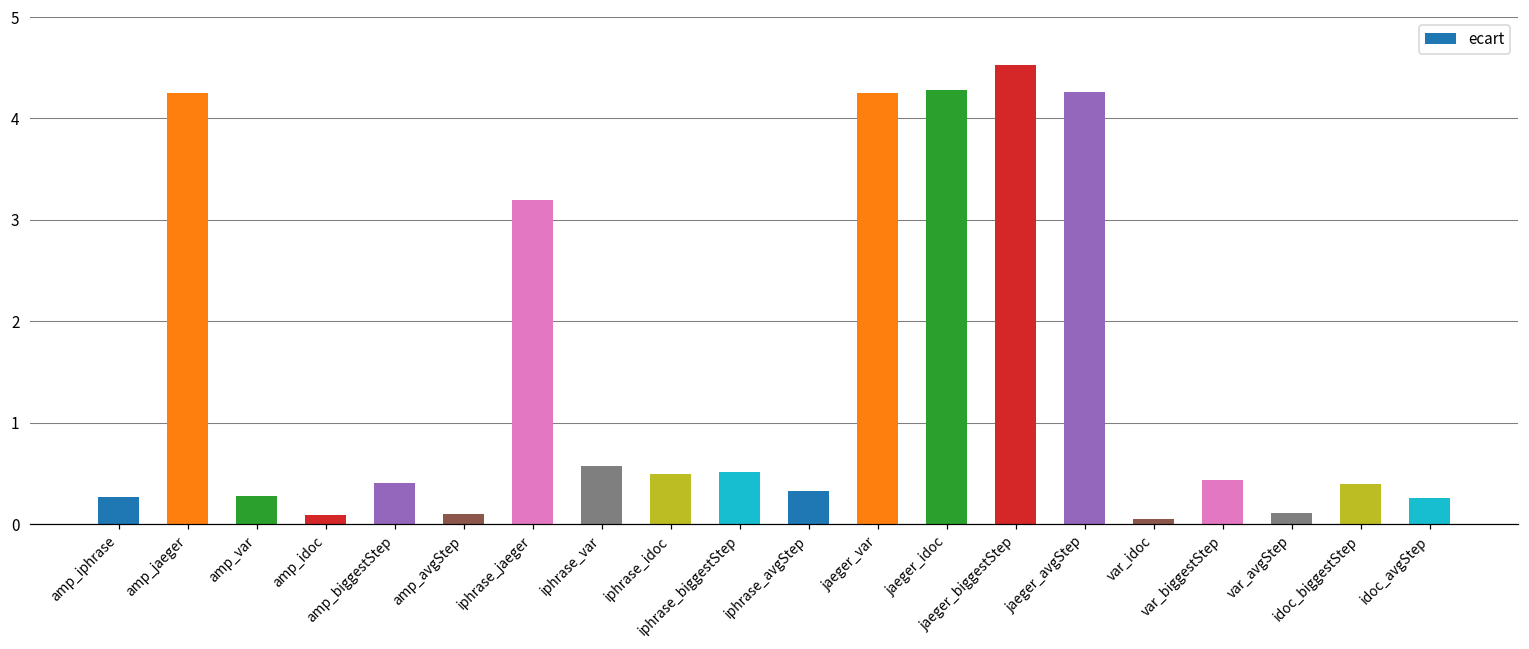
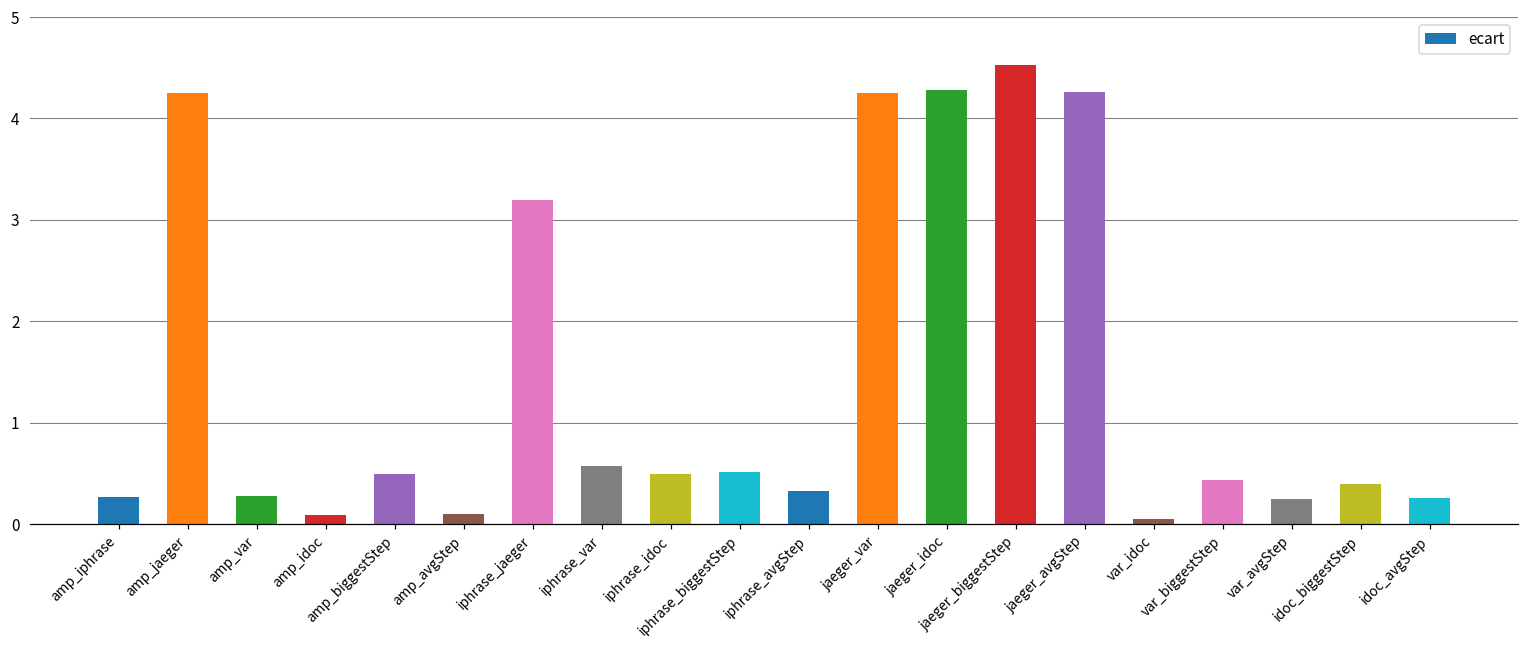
amp_biggestStep: 0.4 -> 0.5
var_avgStep: 0.1 -> 0.2
